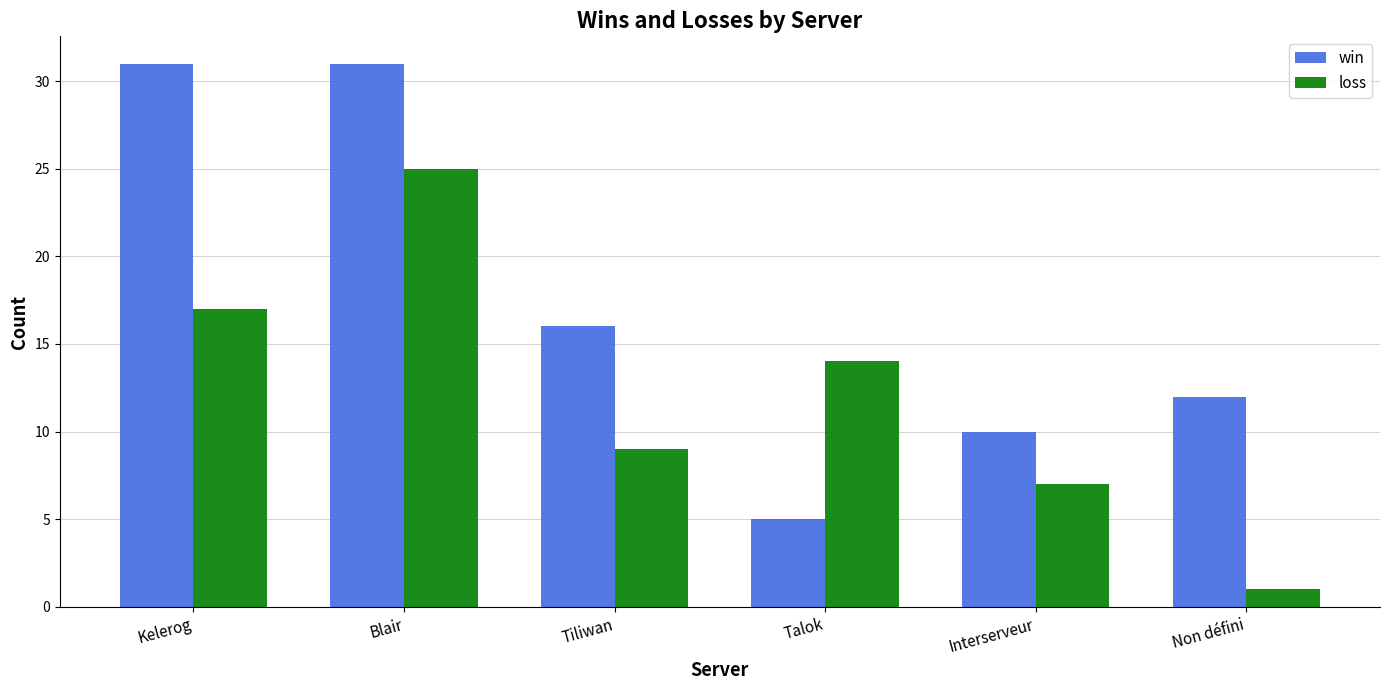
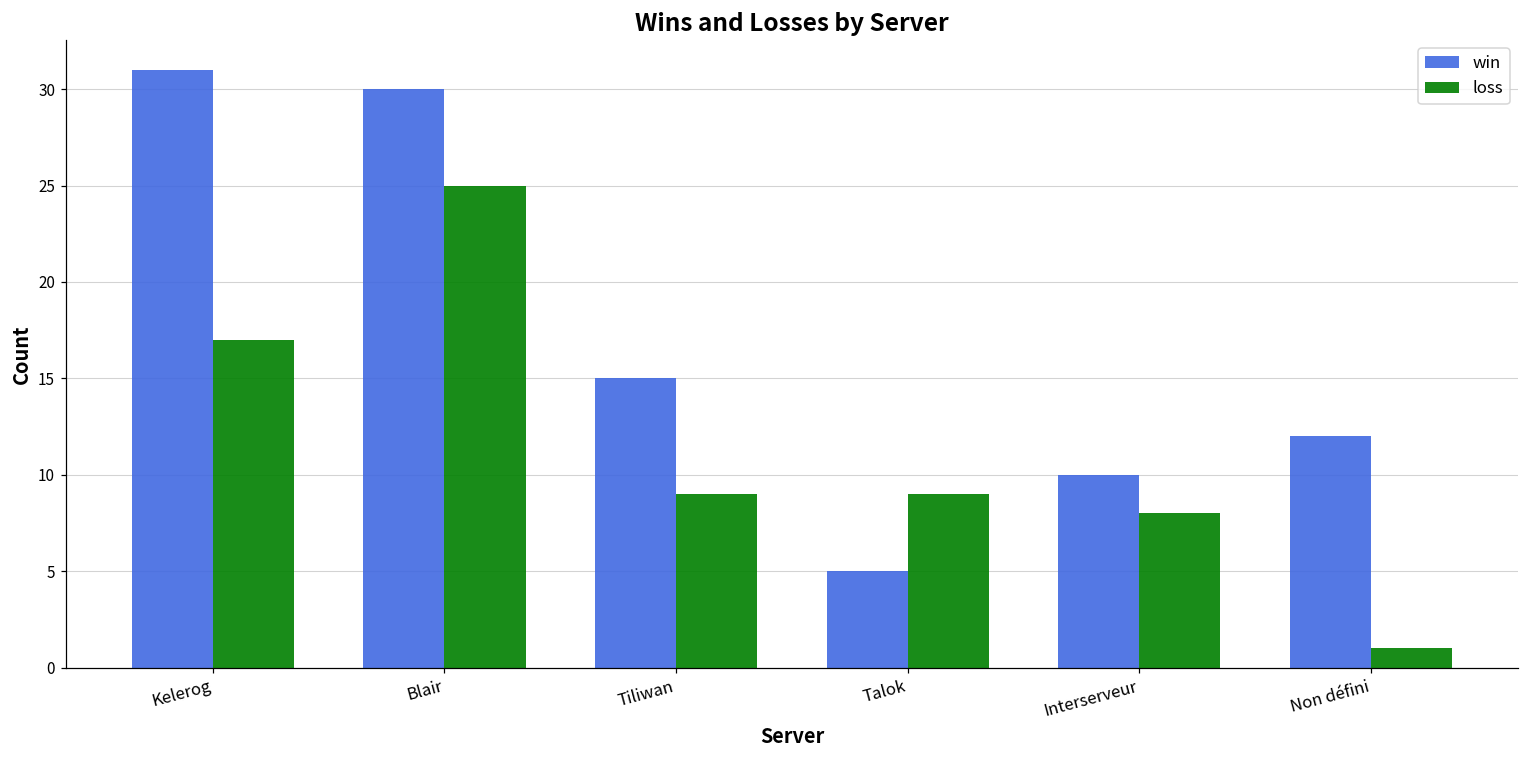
win, Blair: 31 -> 30
win, Tiliwan: 16 -> 15
loss, Talok: 14 -> 9
loss, Interserveur: 7 -> 8
